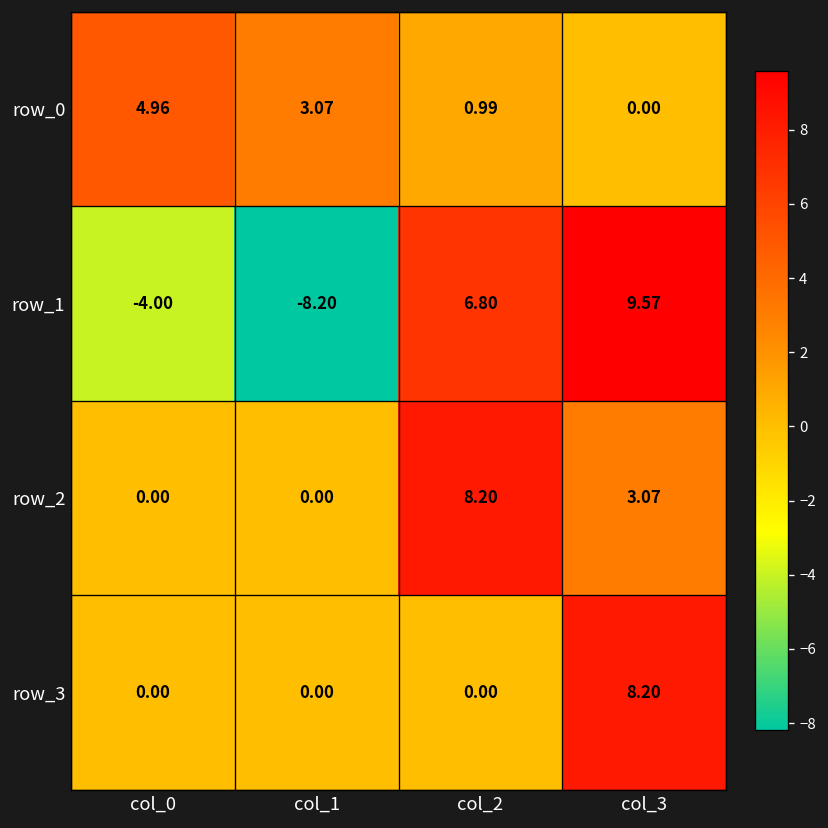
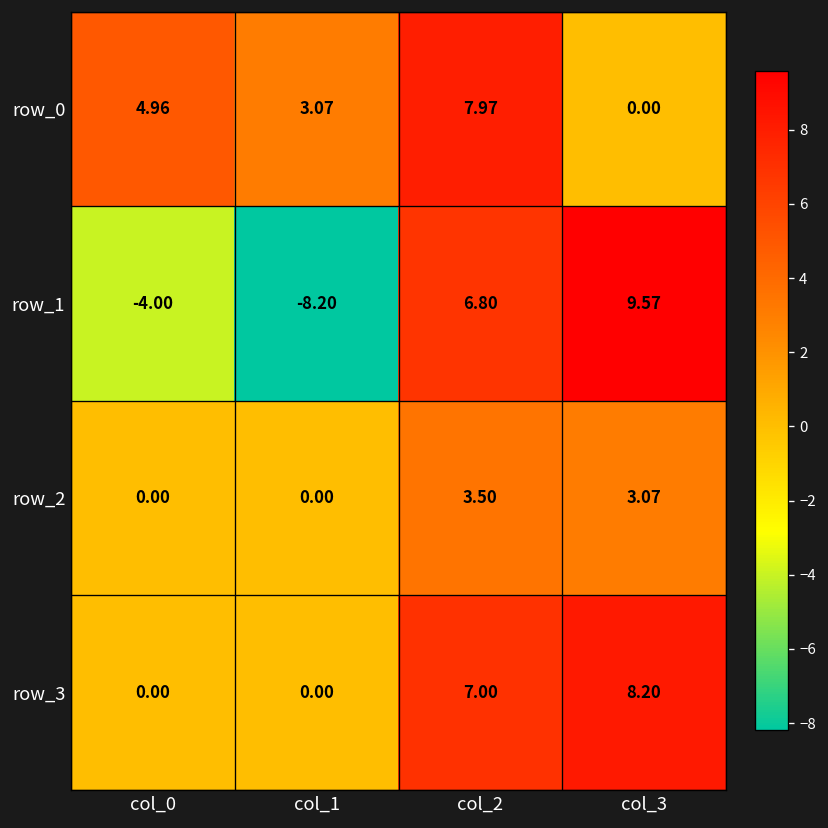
row_0, col_2: 0.99 -> 7.97
row_2, col_2: 8.20 -> 3.50
row_3, col_2: 0.00 -> 7.00
